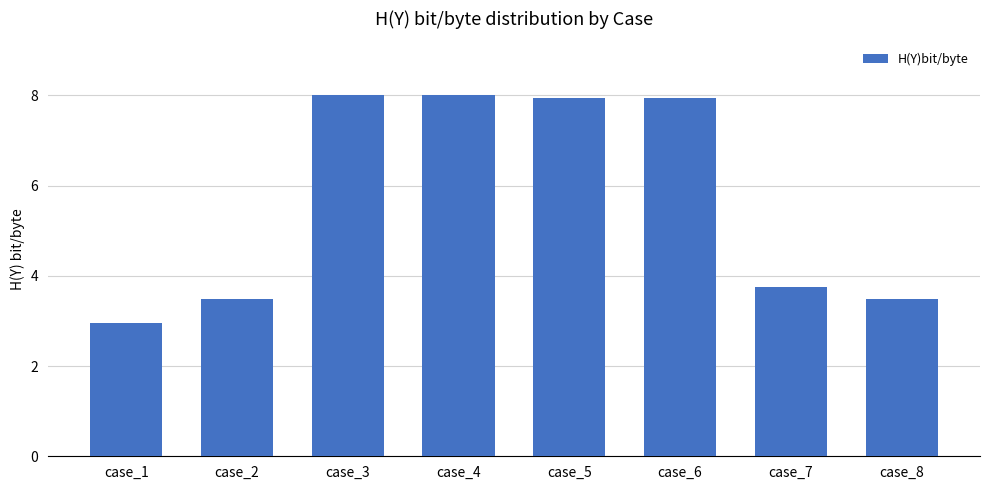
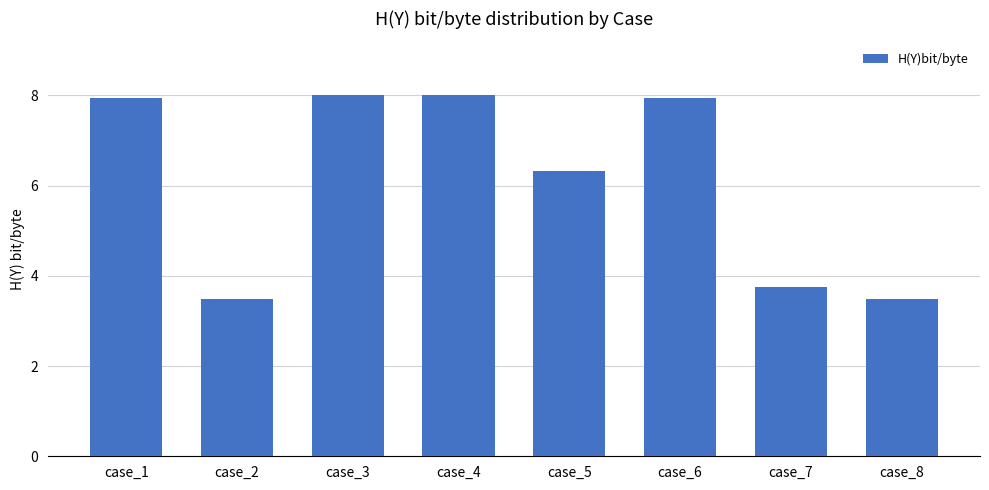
case_1: 3.0 -> 7.9
case_5: 7.9 -> 6.3
